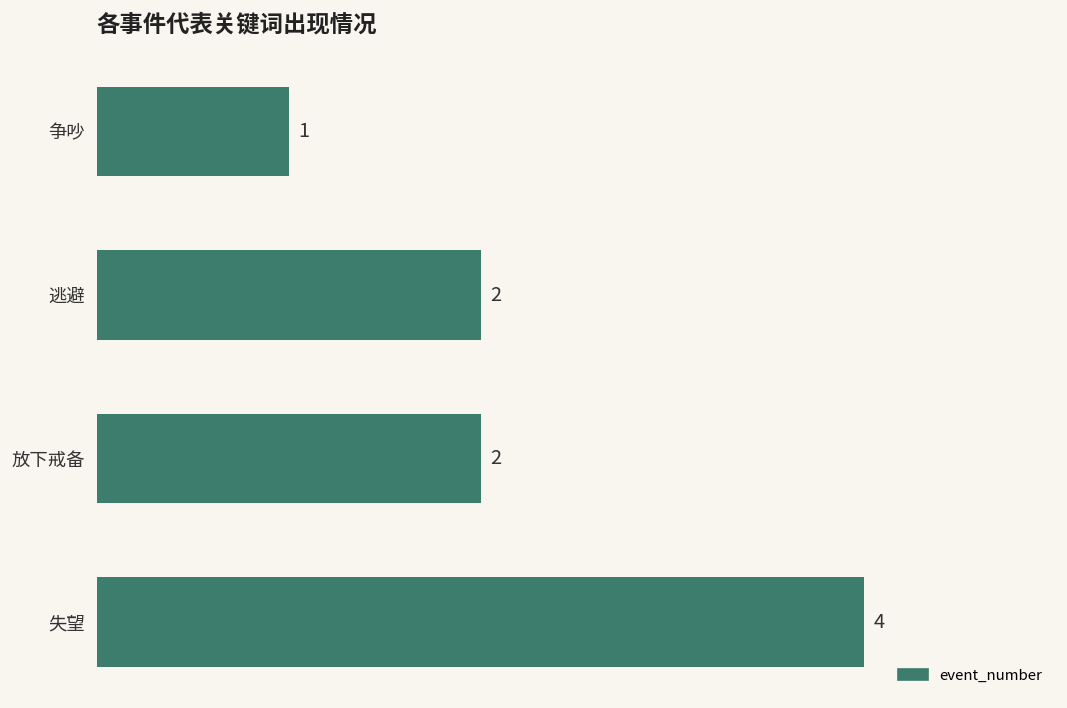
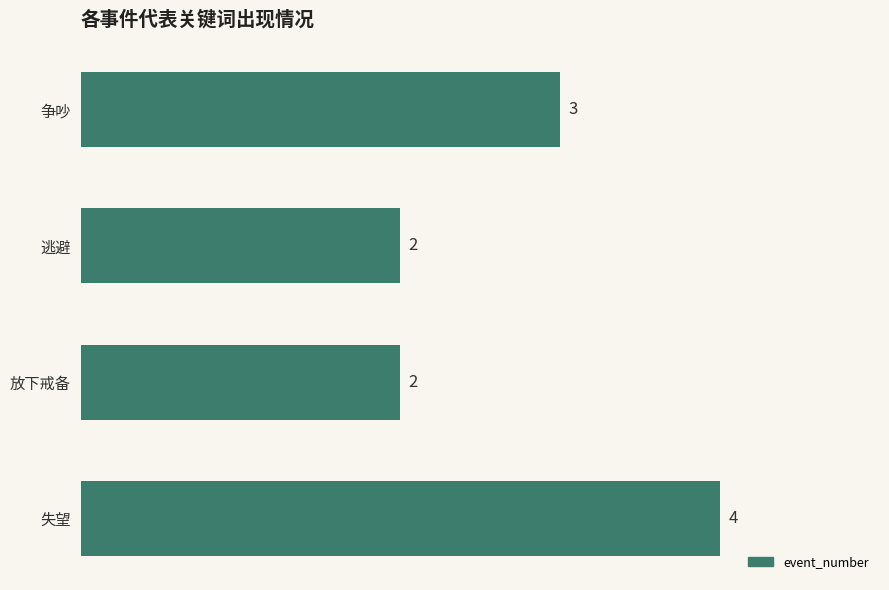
争吵: 1 -> 3
